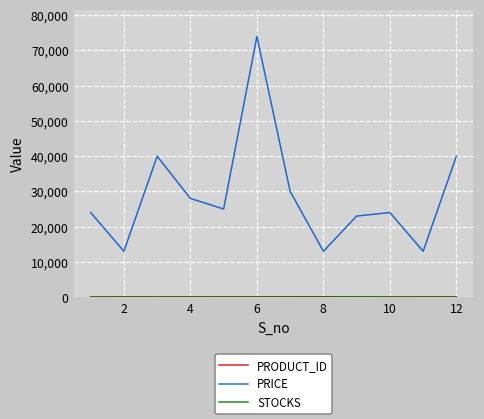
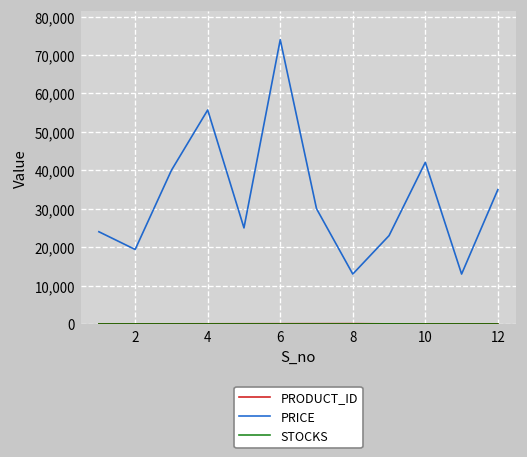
PRICE, 2: 13,000 -> 19,000
PRICE, 4: 28,000 -> 56,000
PRICE, 10: 24,000 -> 42,000
PRICE, 12: 40,000 -> 35,000
